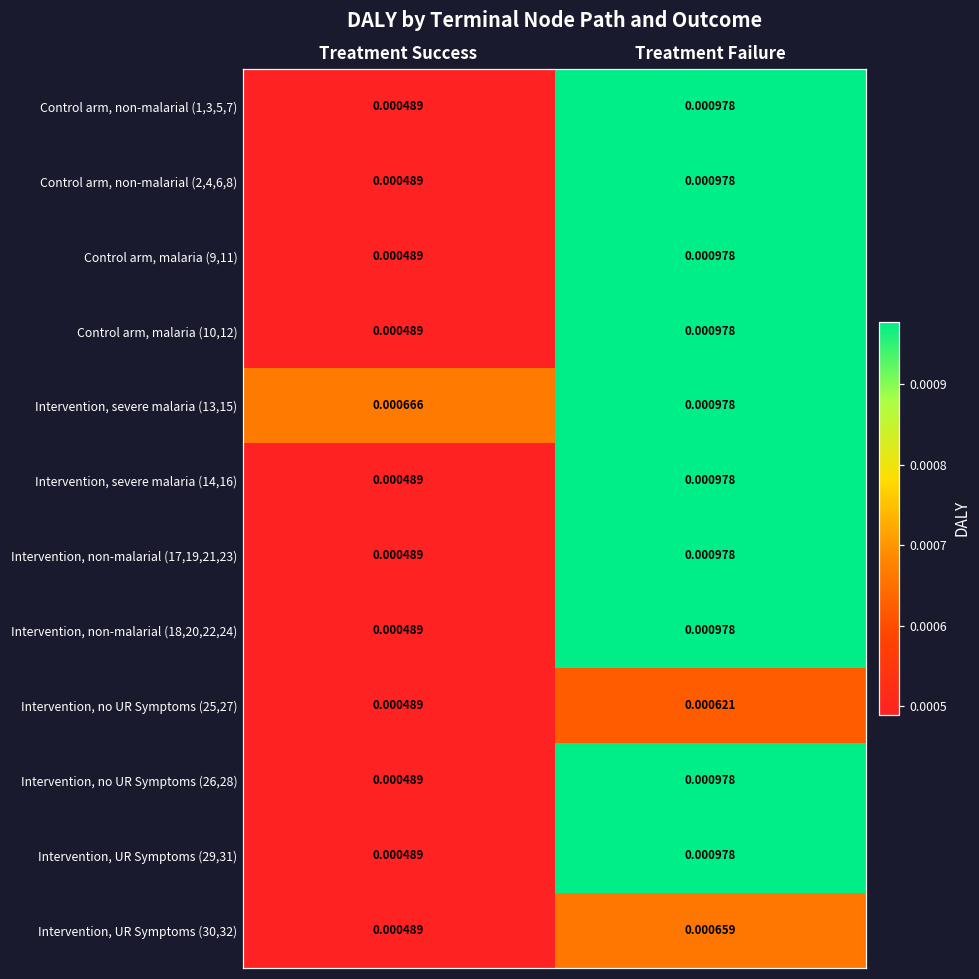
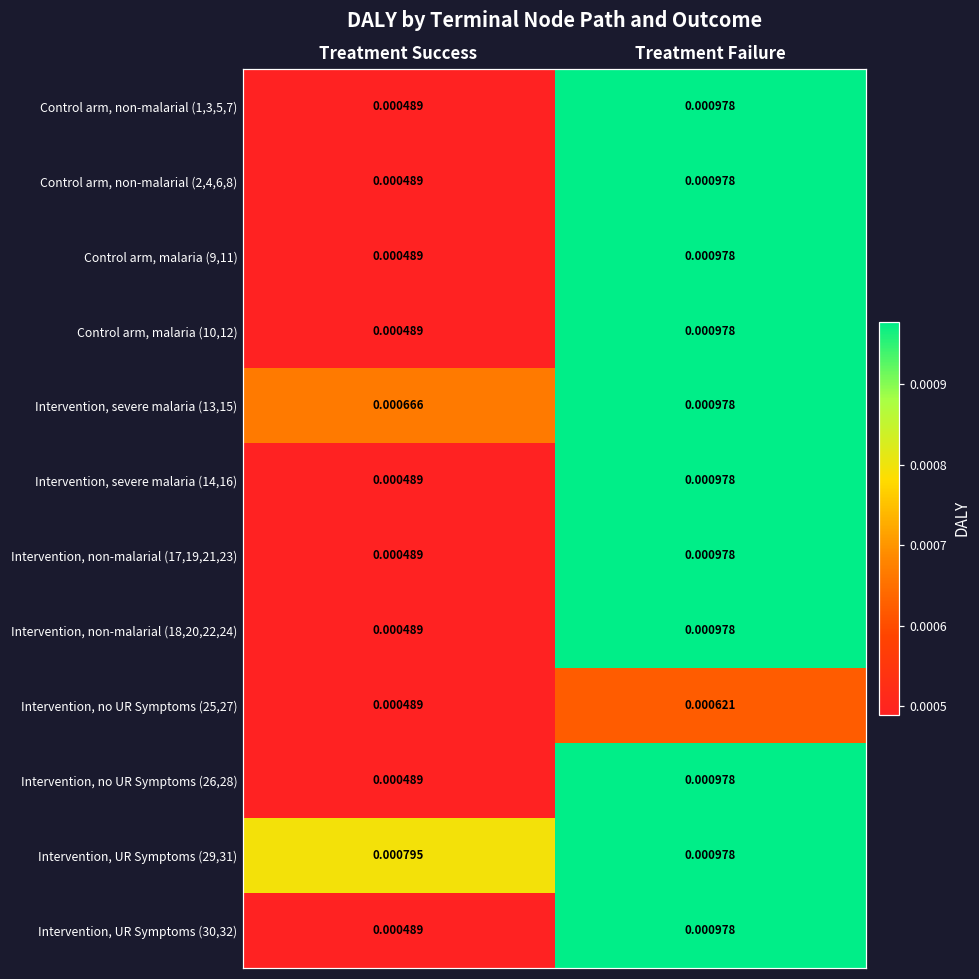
Intervention, UR Symptoms (29,31), Treatment Success: 0.000489 -> 0.000795
Intervention, UR Symptoms (30,32), Treatment Failure: 0.000659 -> 0.000978
